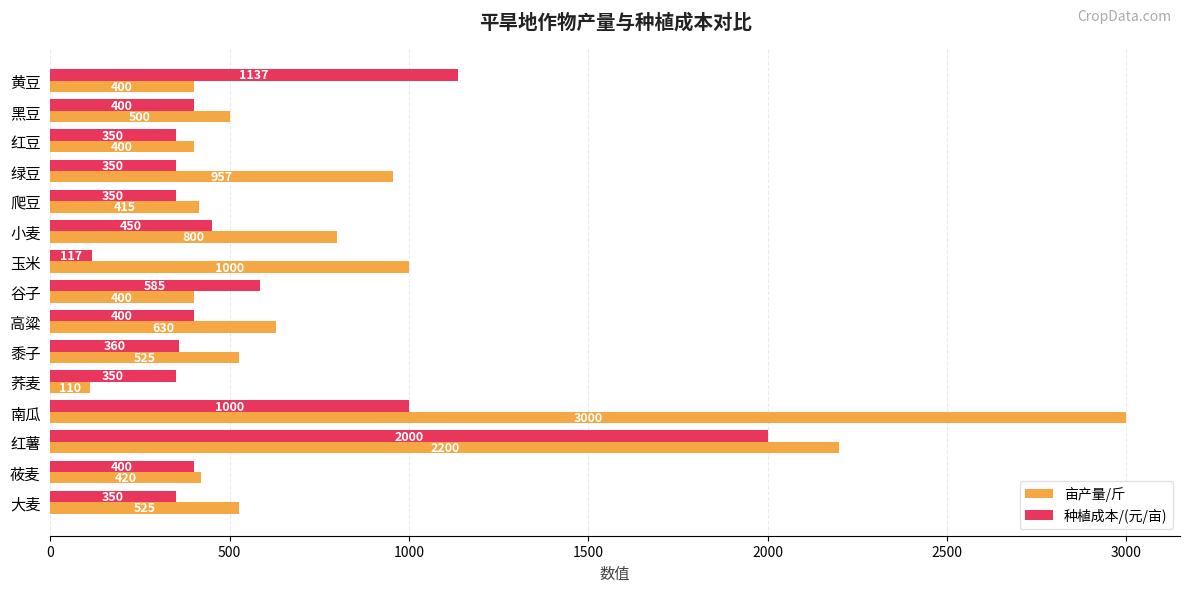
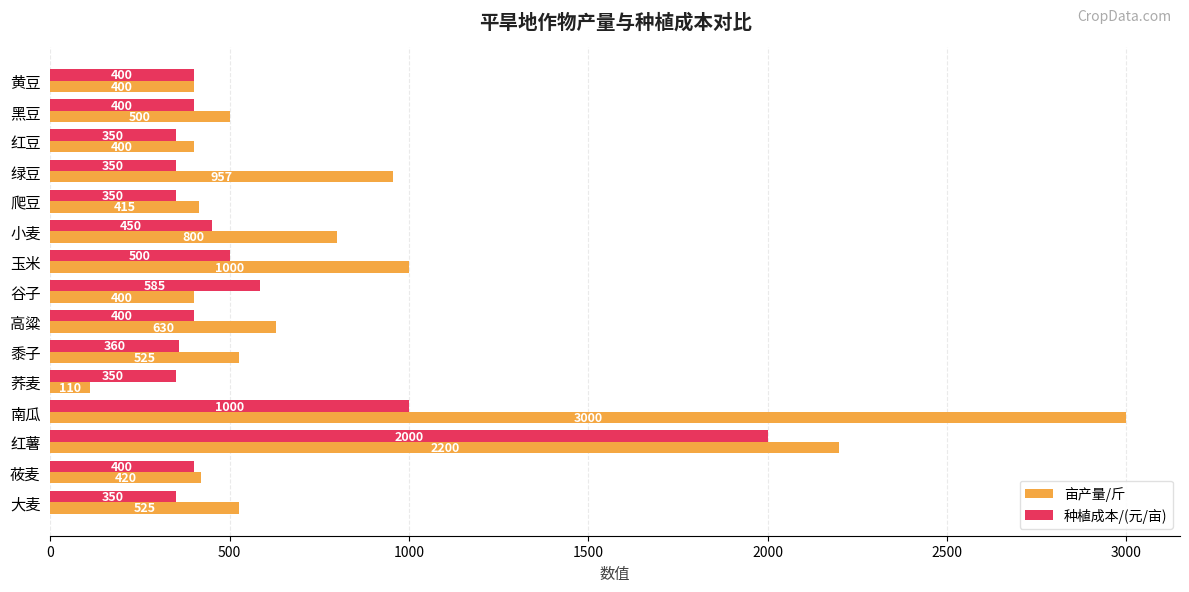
种植成本/(元/亩), 黄豆: 1137 -> 400
种植成本/(元/亩), 玉米: 117 -> 500
